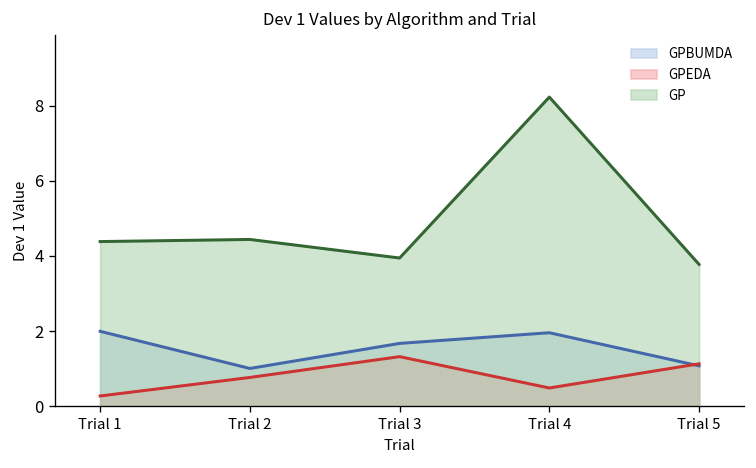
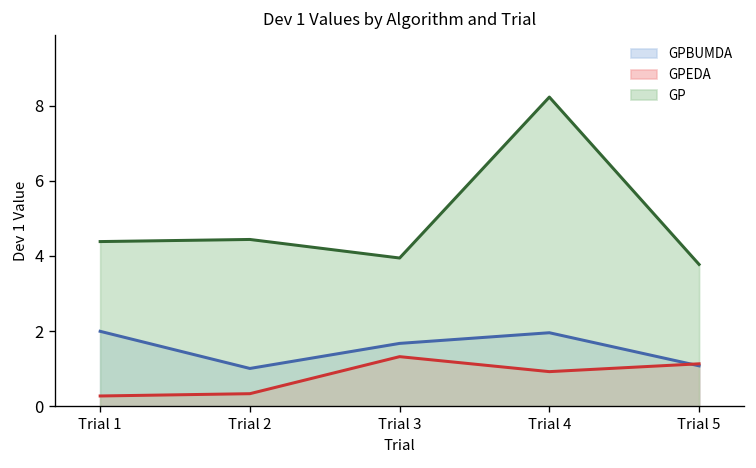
GPEDA, Trial 2: 0.8 -> 0.3
GPEDA, Trial 4: 0.5 -> 0.9
